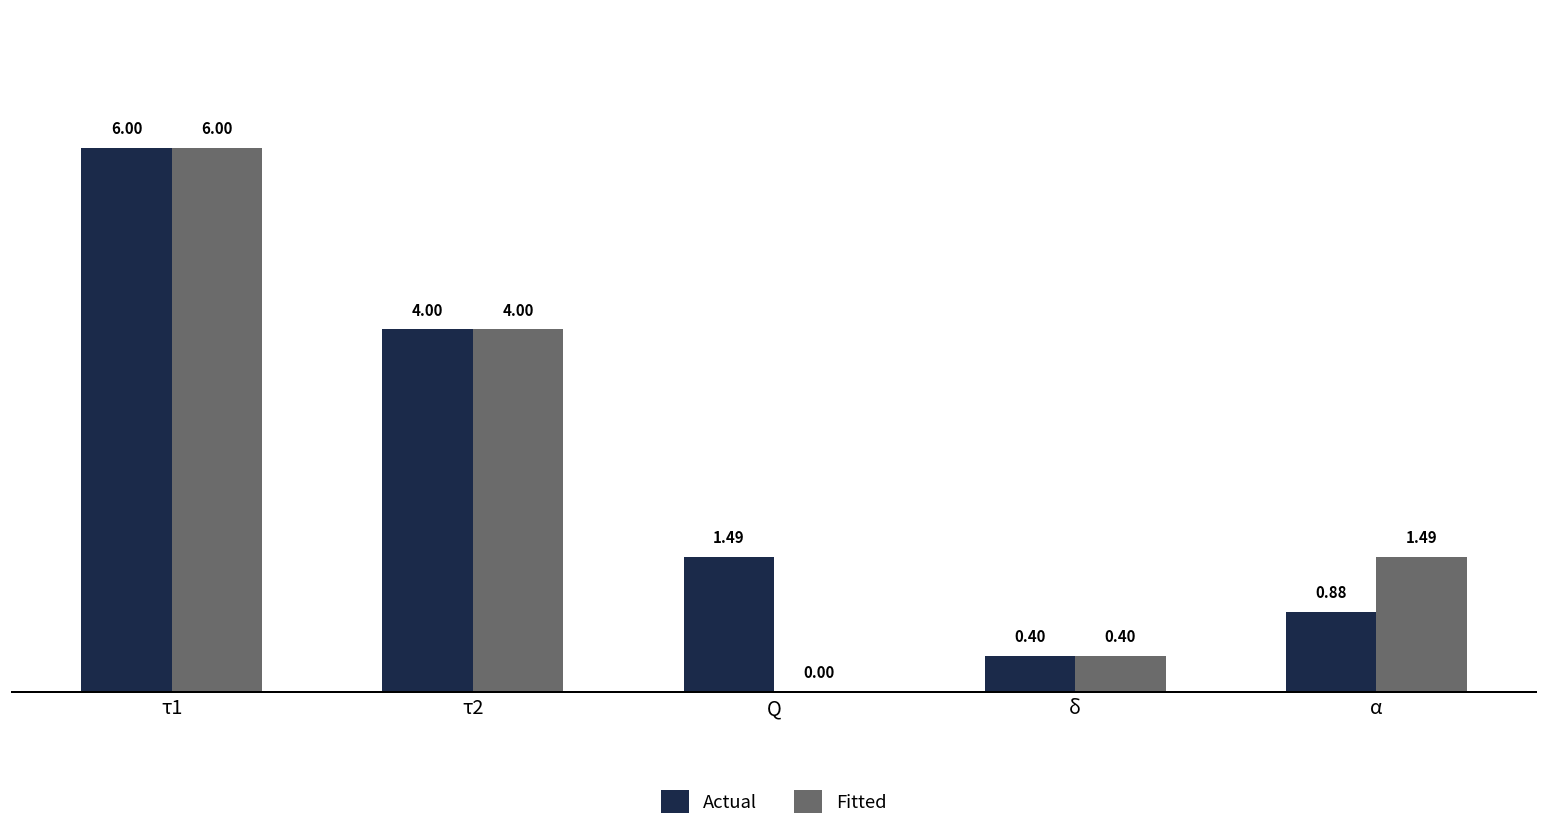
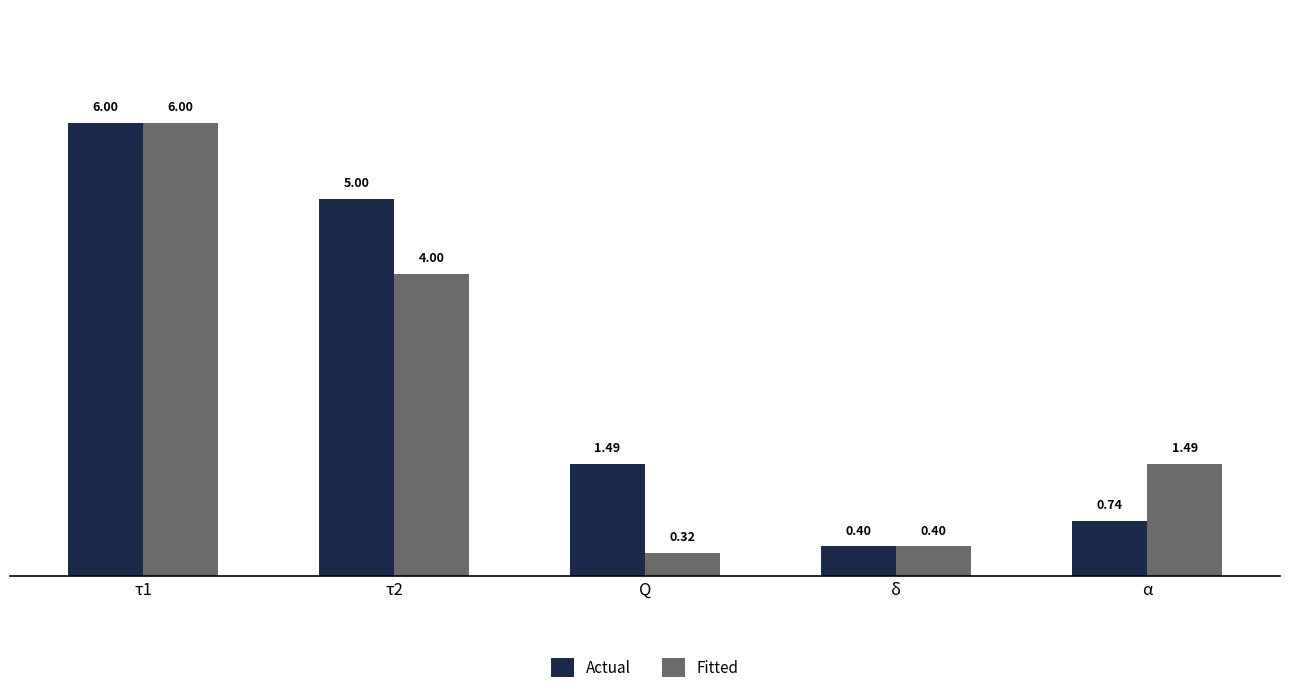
Actual, τ2: 4.00 -> 5.00
Fitted, Q: 0.00 -> 0.32
Actual, α: 0.88 -> 0.74
